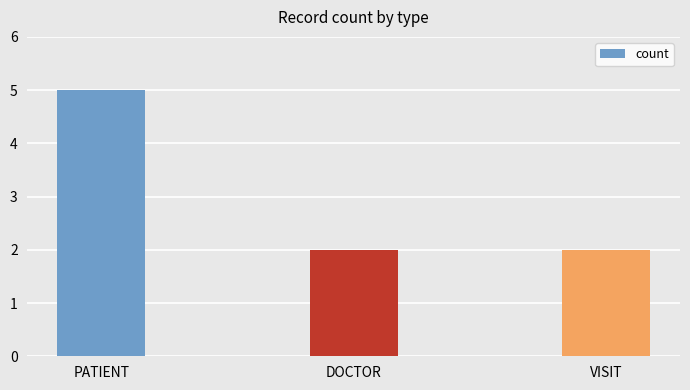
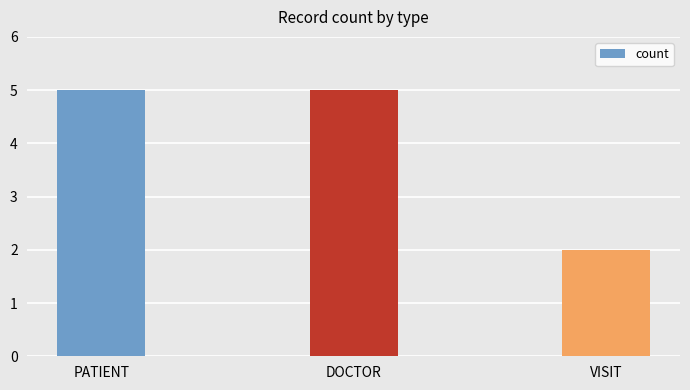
DOCTOR: 2 -> 5
